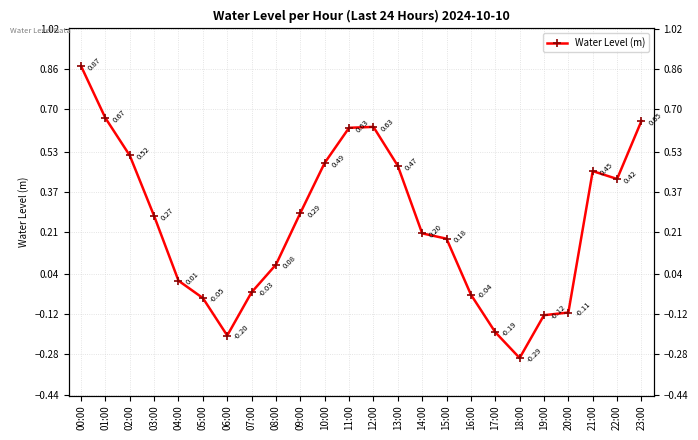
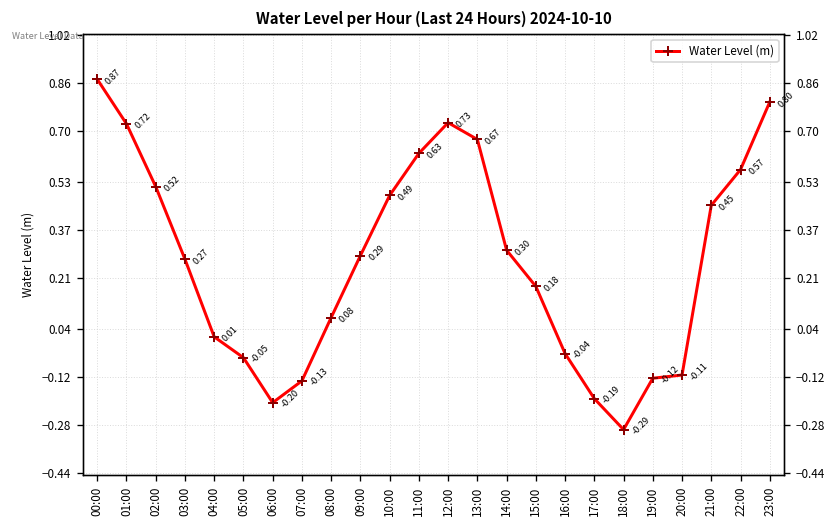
01:00: 0.67 -> 0.72
07:00: -0.03 -> -0.13
12:00: 0.63 -> 0.73
13:00: 0.47 -> 0.67
14:00: 0.20 -> 0.30
22:00: 0.42 -> 0.57
23:00: 0.65 -> 0.80
